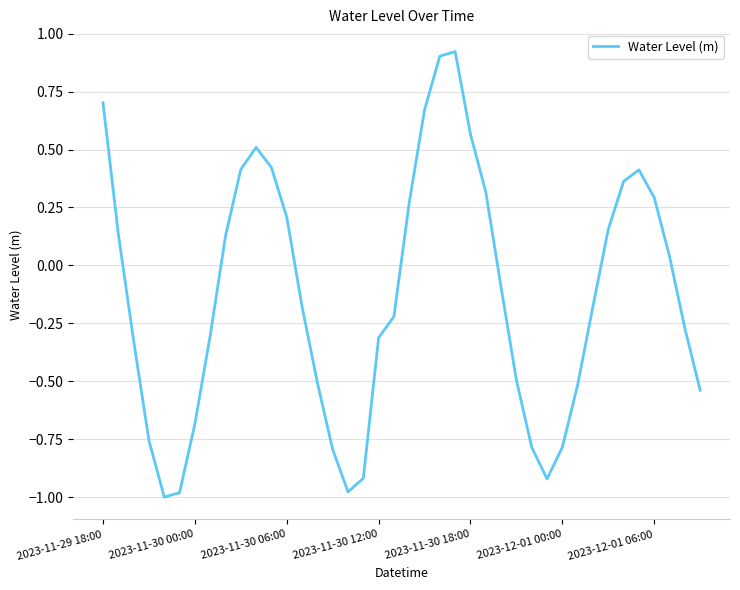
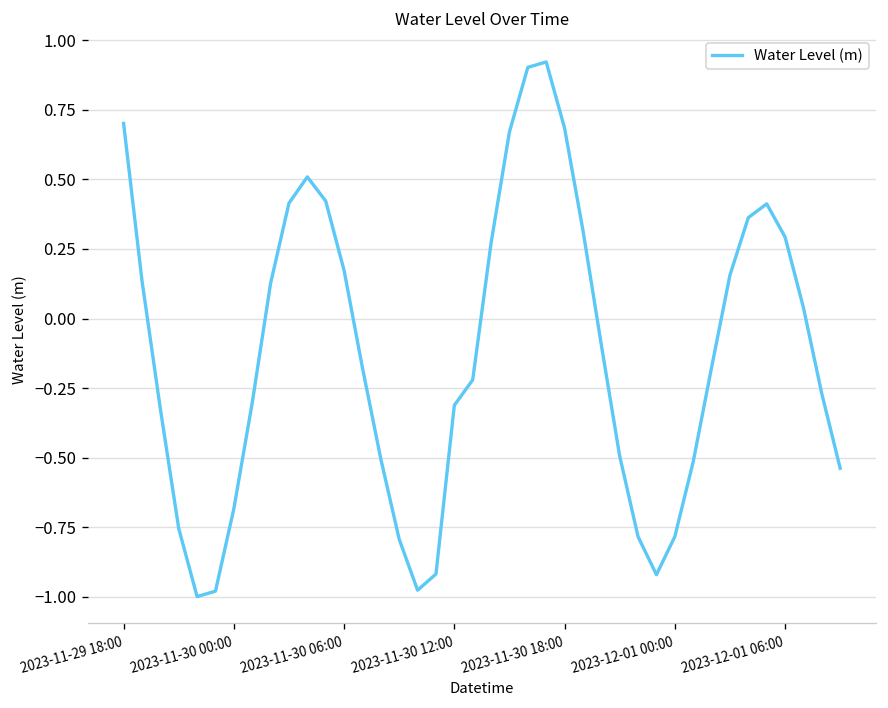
2023-11-30 06:00: 0.21 -> 0.17
2023-11-30 18:00: 0.57 -> 0.68
